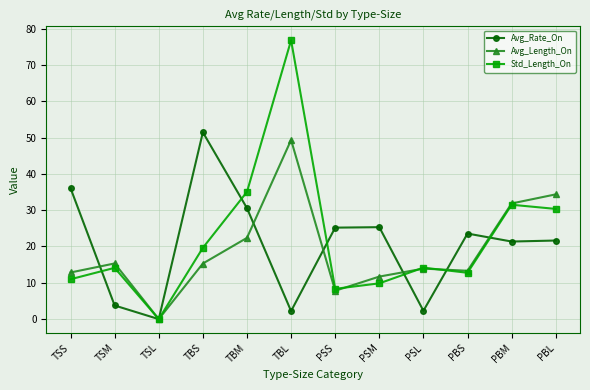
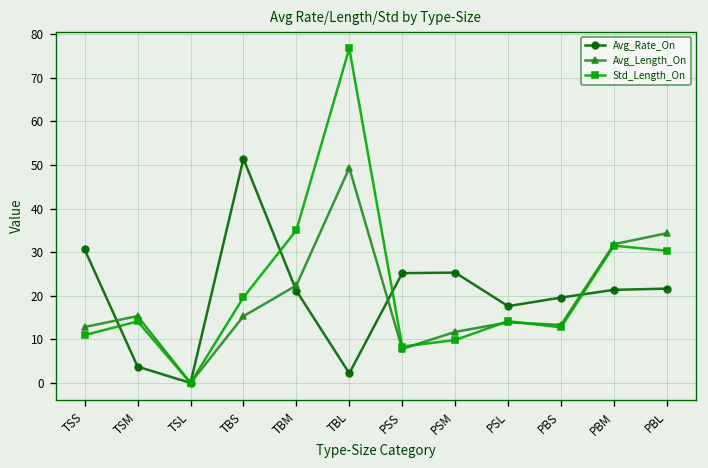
Avg_Rate_On, TSS: 36 -> 31
Avg_Rate_On, TBM: 31 -> 21
Avg_Rate_On, PSL: 2 -> 18
Avg_Rate_On, PBS: 24 -> 20
